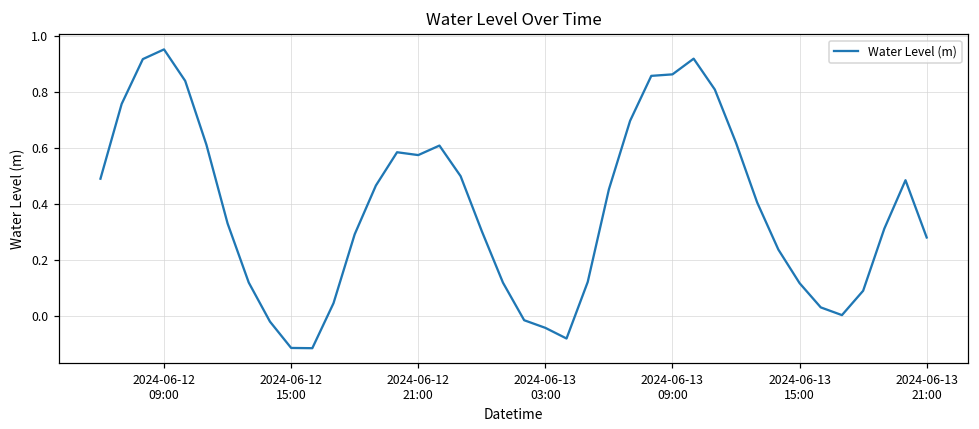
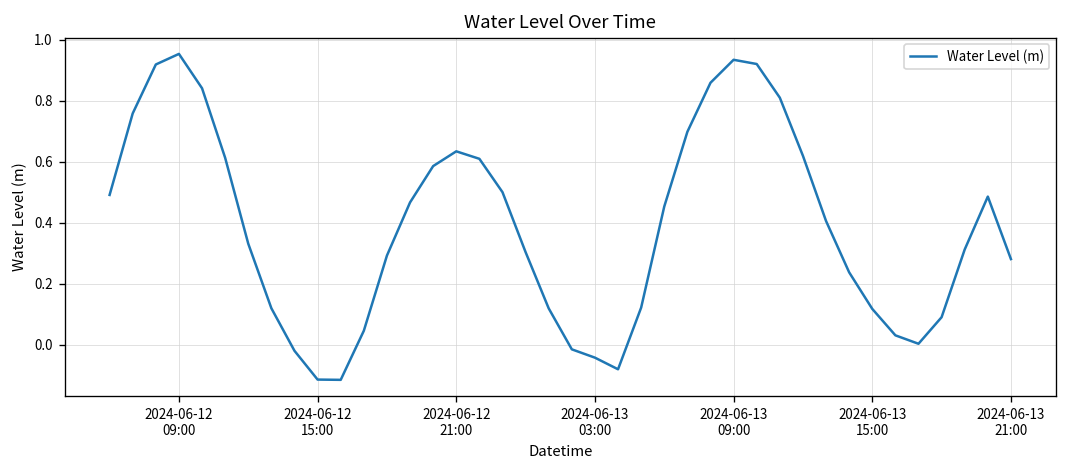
2024-06-12 21:00: 0.58 -> 0.63
2024-06-13 09:00: 0.86 -> 0.93
